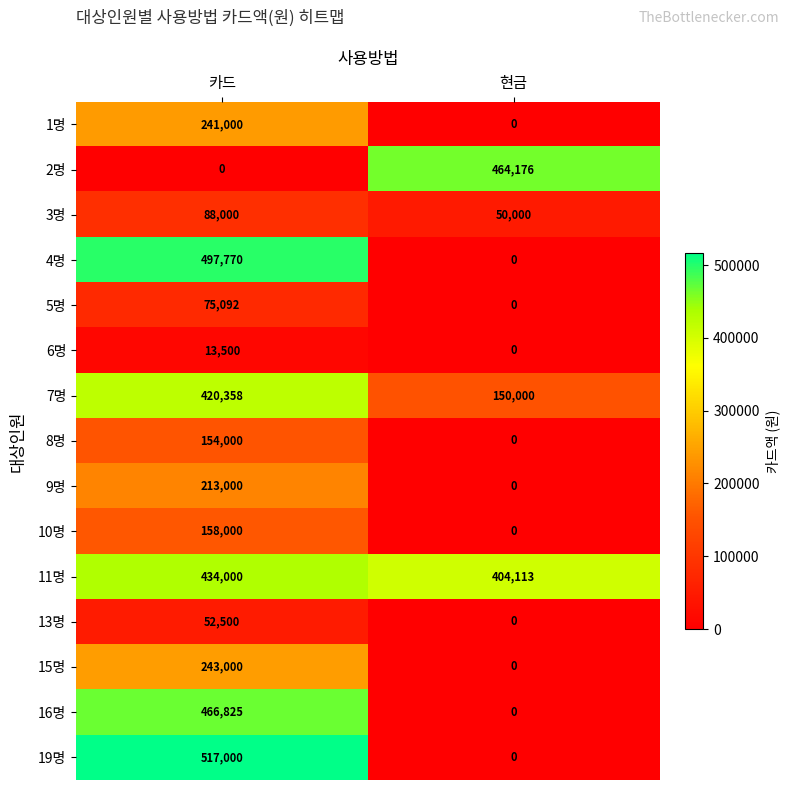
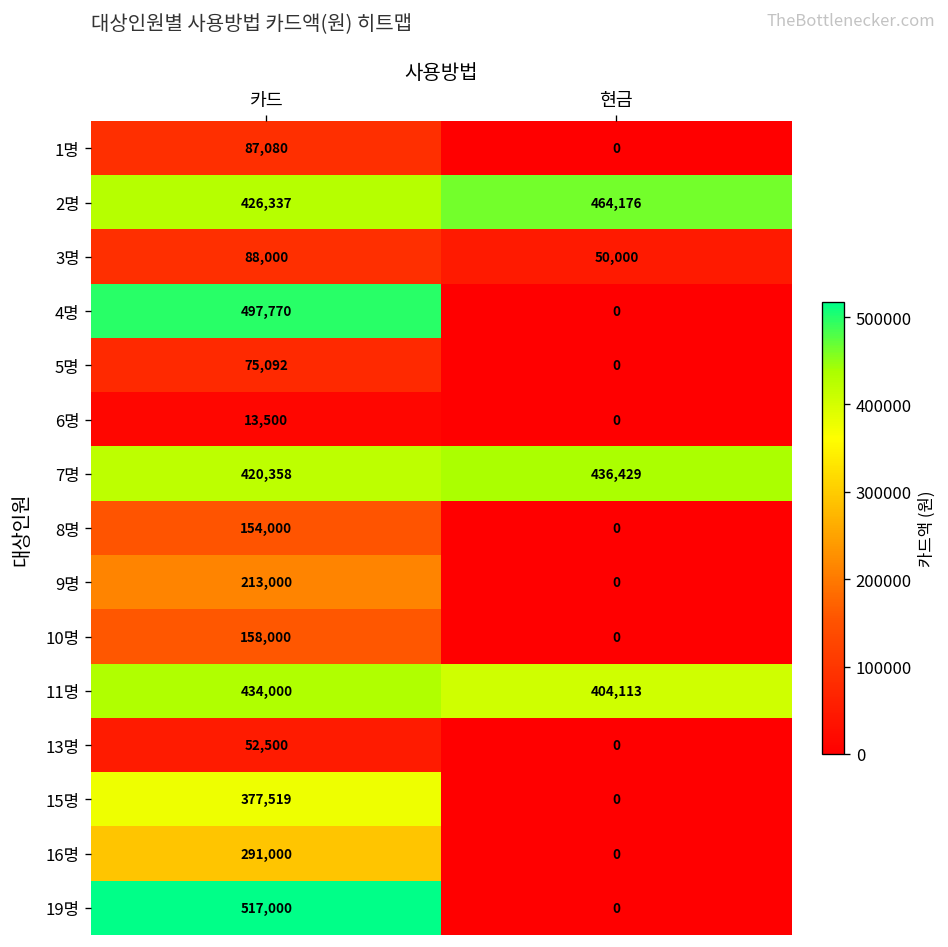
1명, 카드: 241,000 -> 87,080
2명, 카드: 0 -> 426,337
7명, 현금: 150,000 -> 436,429
15명, 카드: 243,000 -> 377,519
16명, 카드: 466,825 -> 291,000
